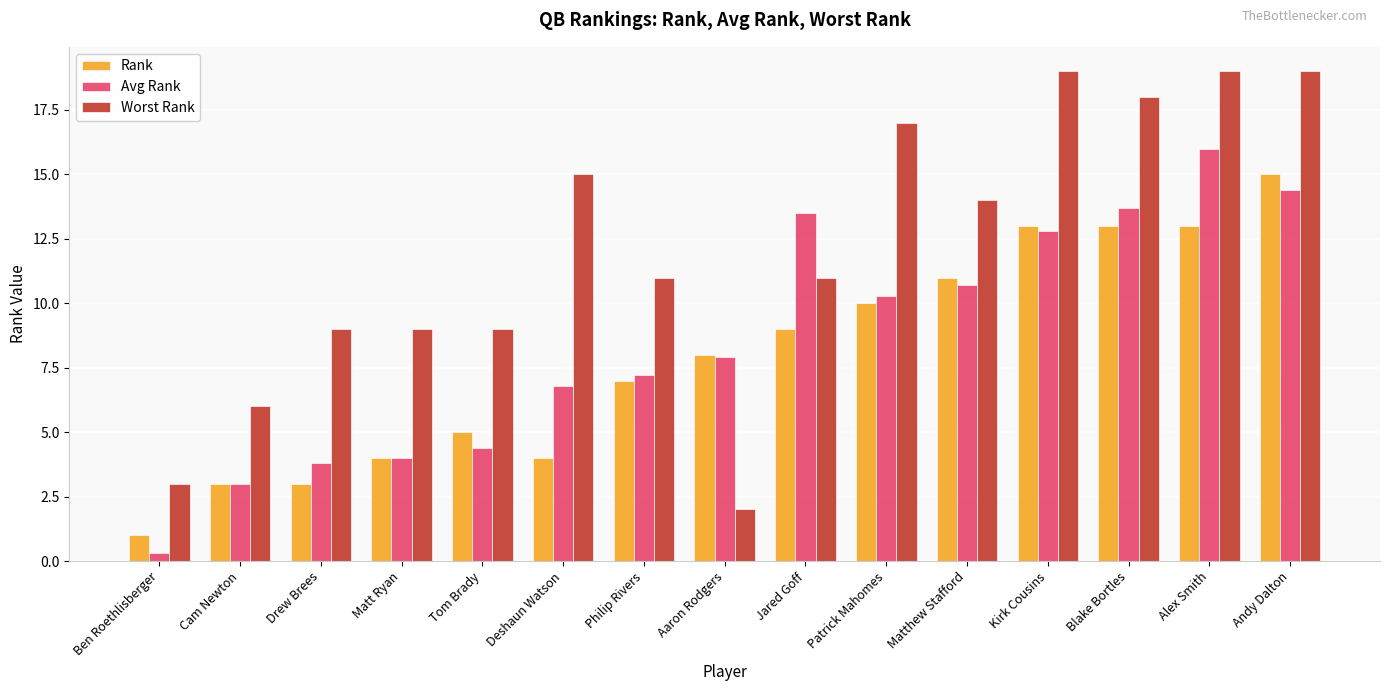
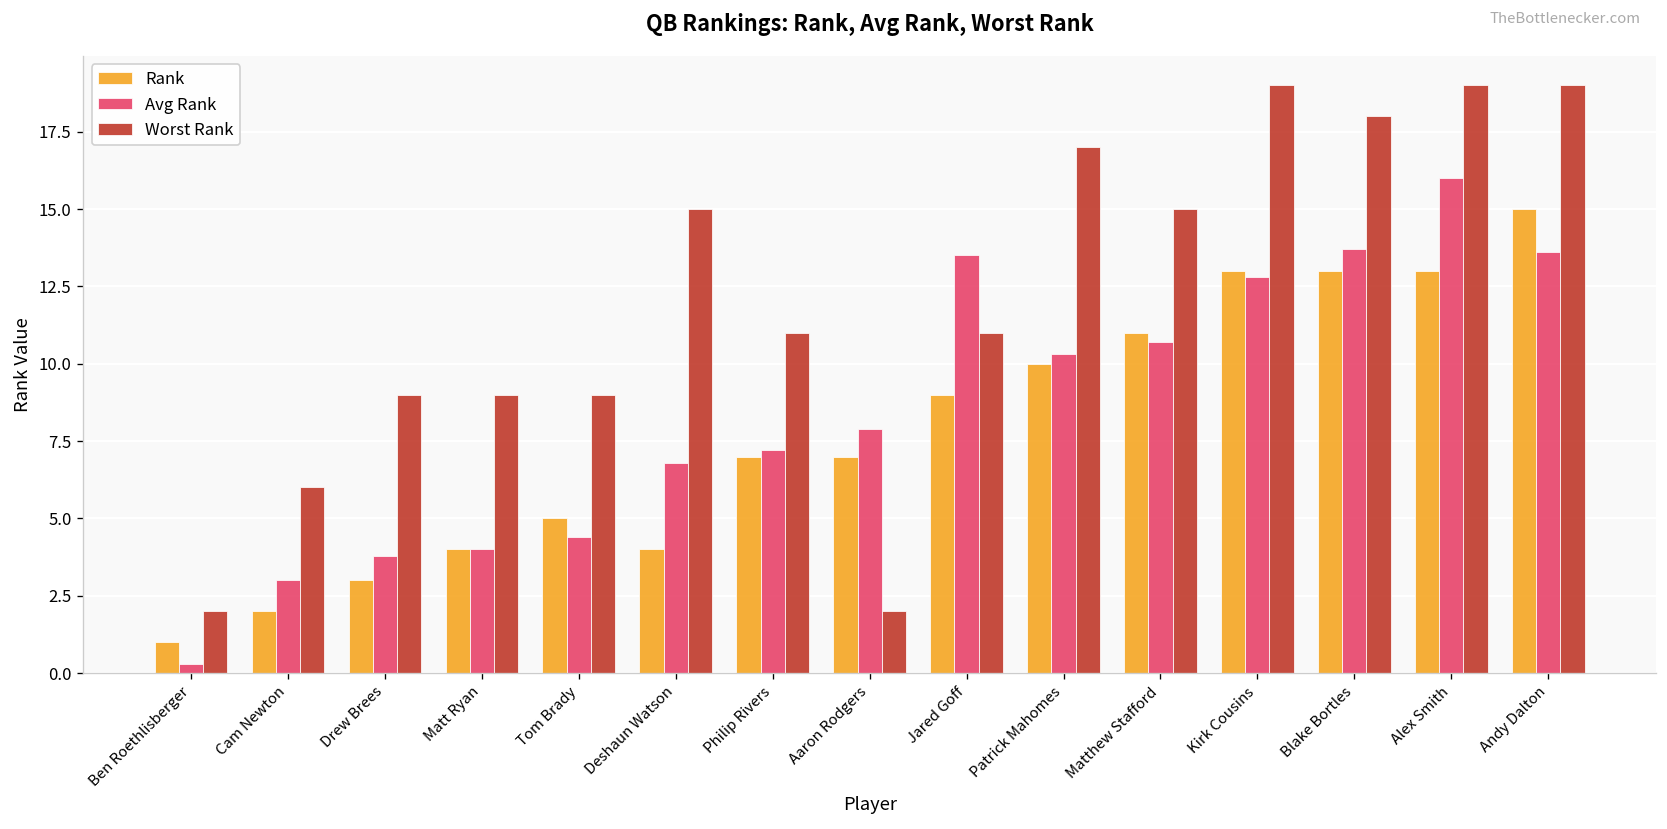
Worst Rank, Ben Roethlisberger: 3 -> 2
Rank, Cam Newton: 3 -> 2
Rank, Aaron Rodgers: 8 -> 7
Worst Rank, Matthew Stafford: 14 -> 15
Avg Rank, Andy Dalton: 14.4 -> 13.6
